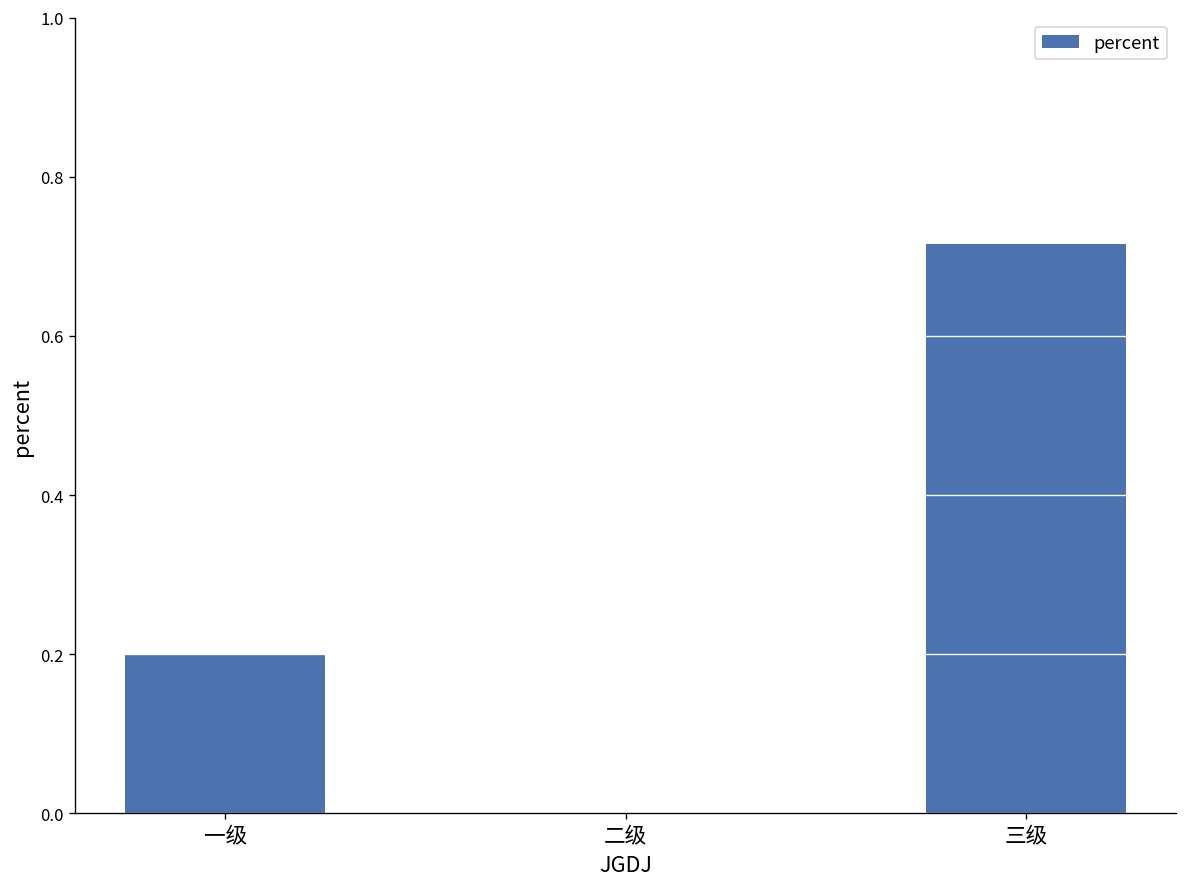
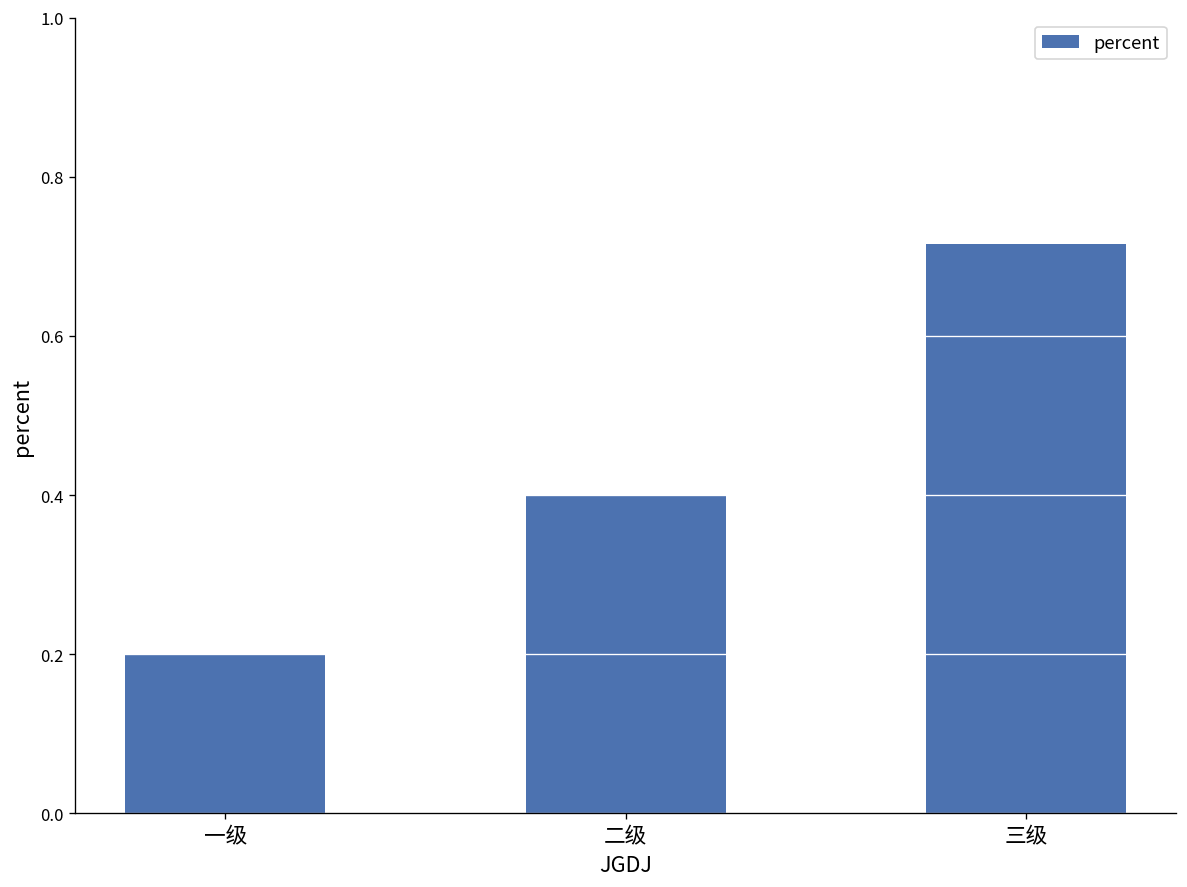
二级: 0.0 -> 0.4
